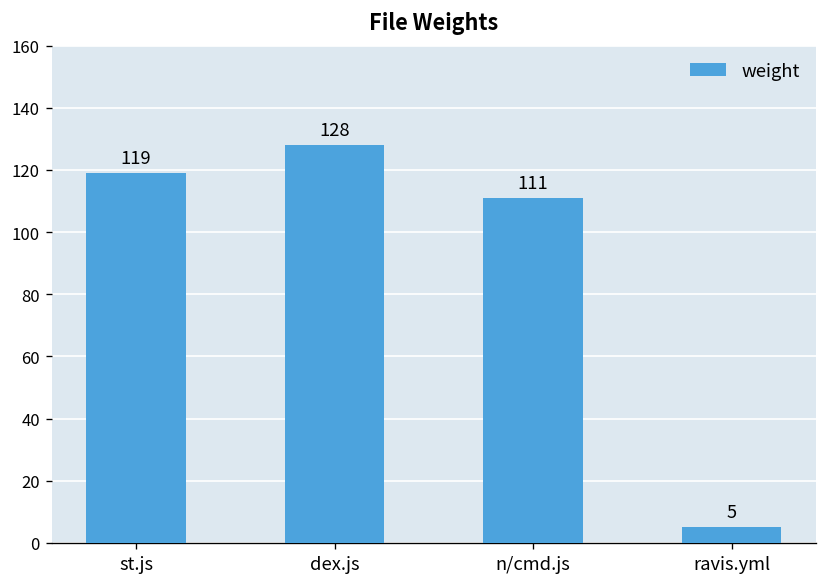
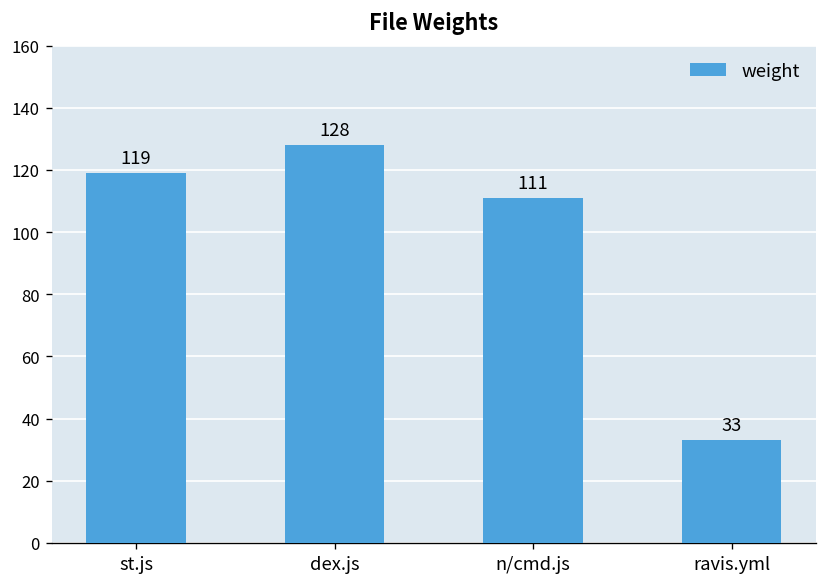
ravis.yml: 5 -> 33
